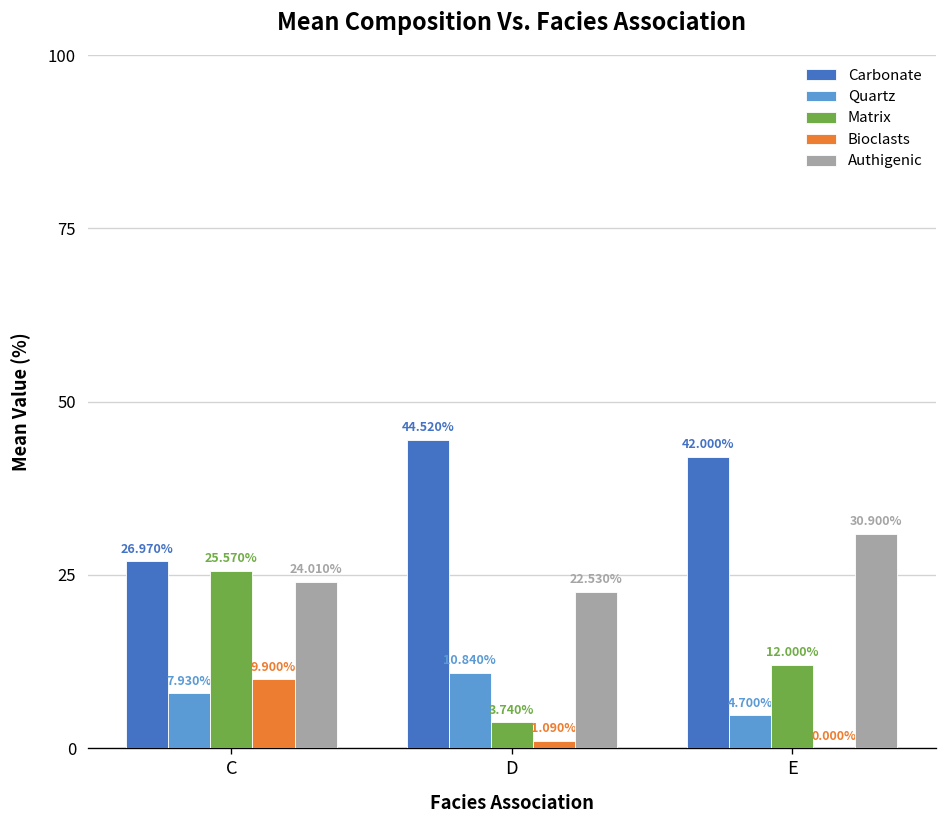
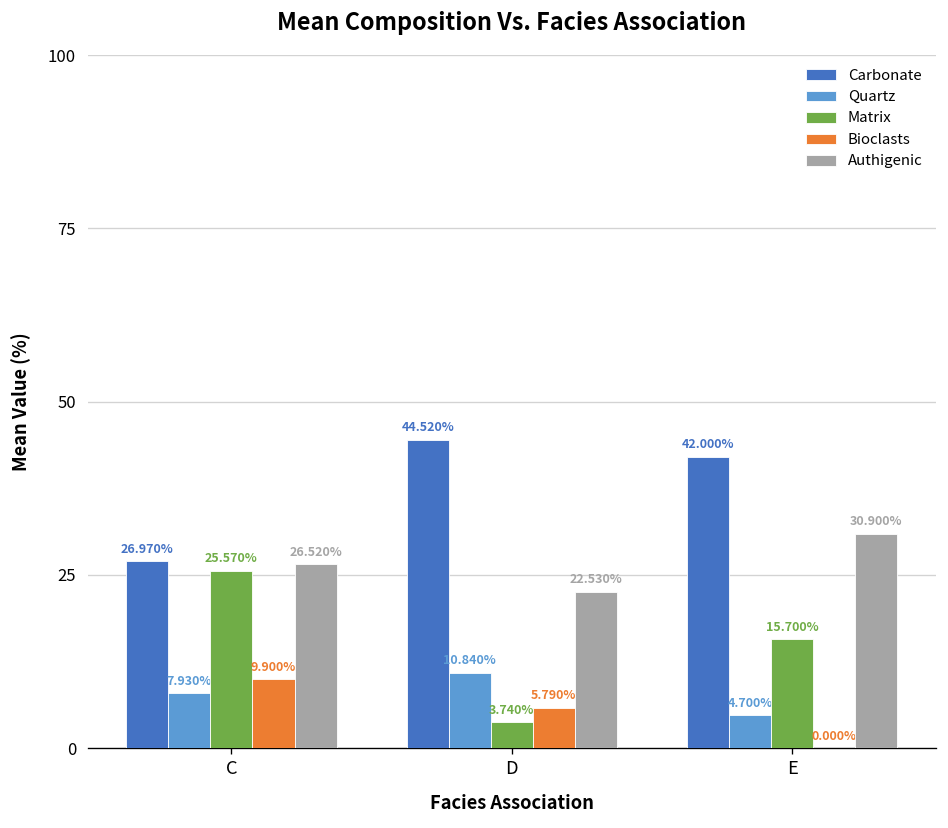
Authigenic, C: 24.010% -> 26.520%
Bioclasts, D: 1.090% -> 5.790%
Matrix, E: 12.000% -> 15.700%
